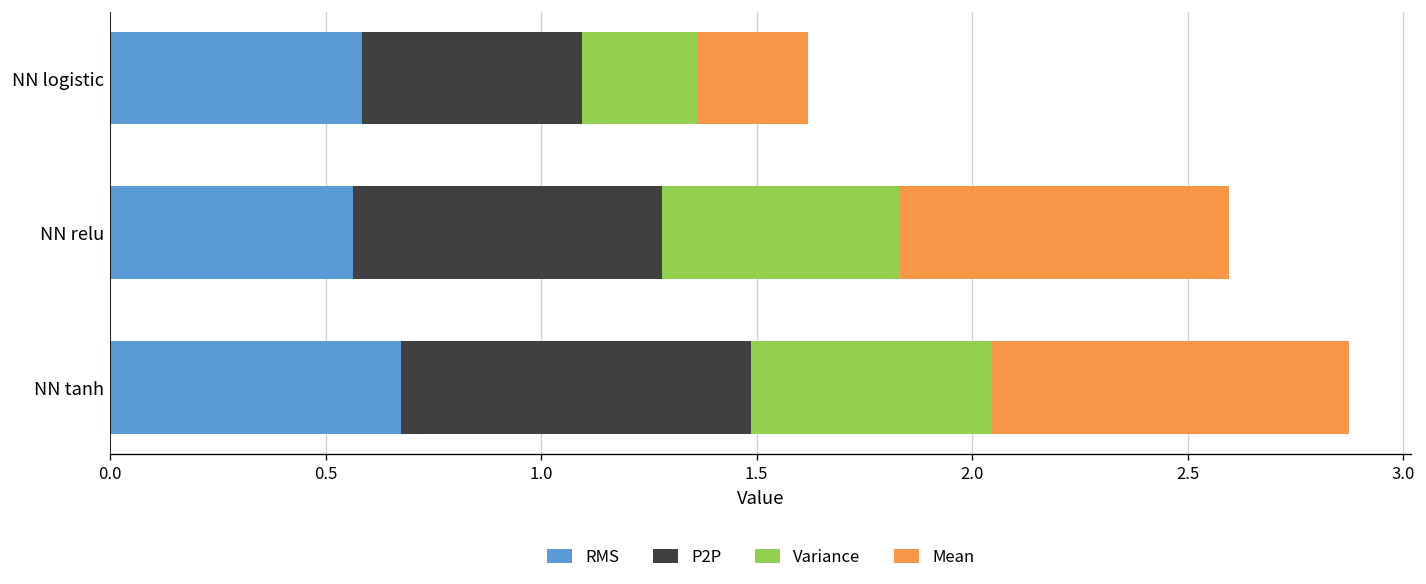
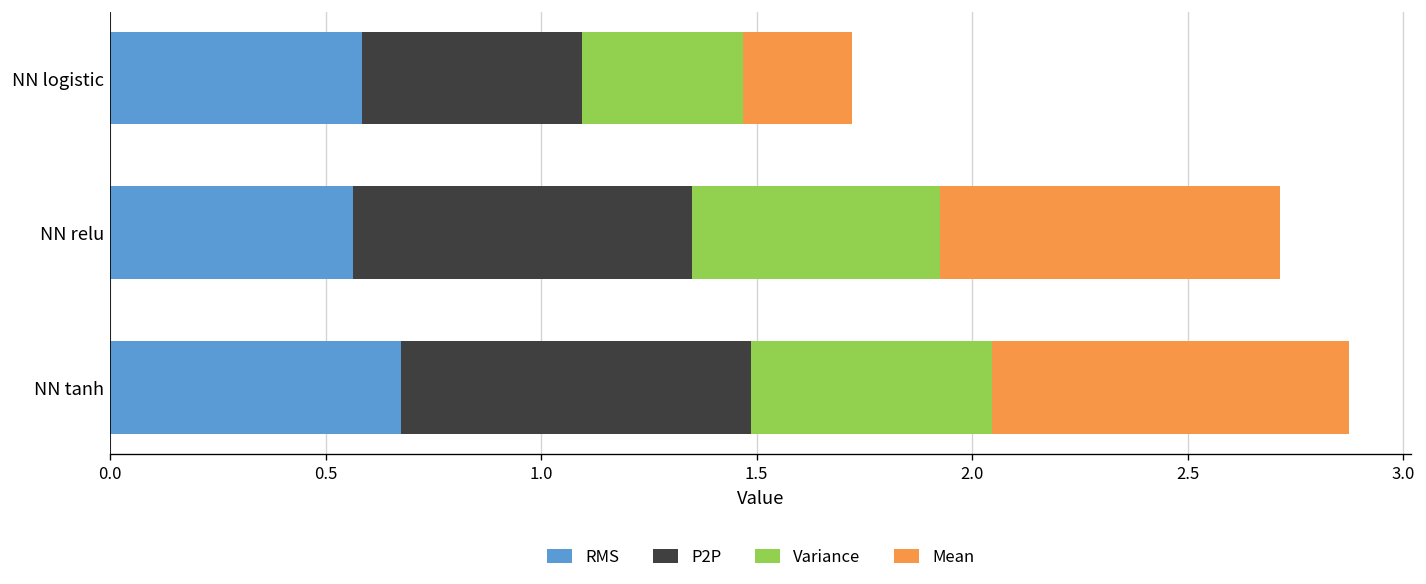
Variance, NN logistic: 0.27 -> 0.37
P2P, NN relu: 0.72 -> 0.79
Variance, NN relu: 0.55 -> 0.58
Mean, NN relu: 0.76 -> 0.79
